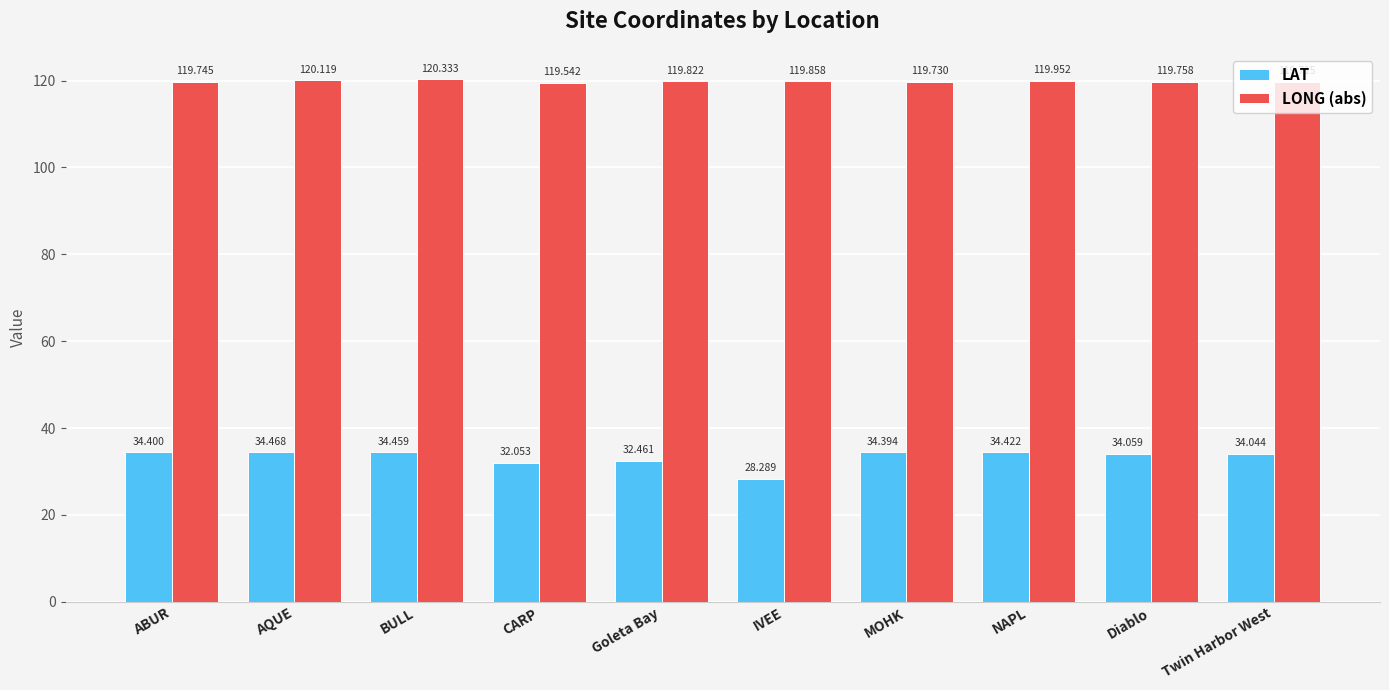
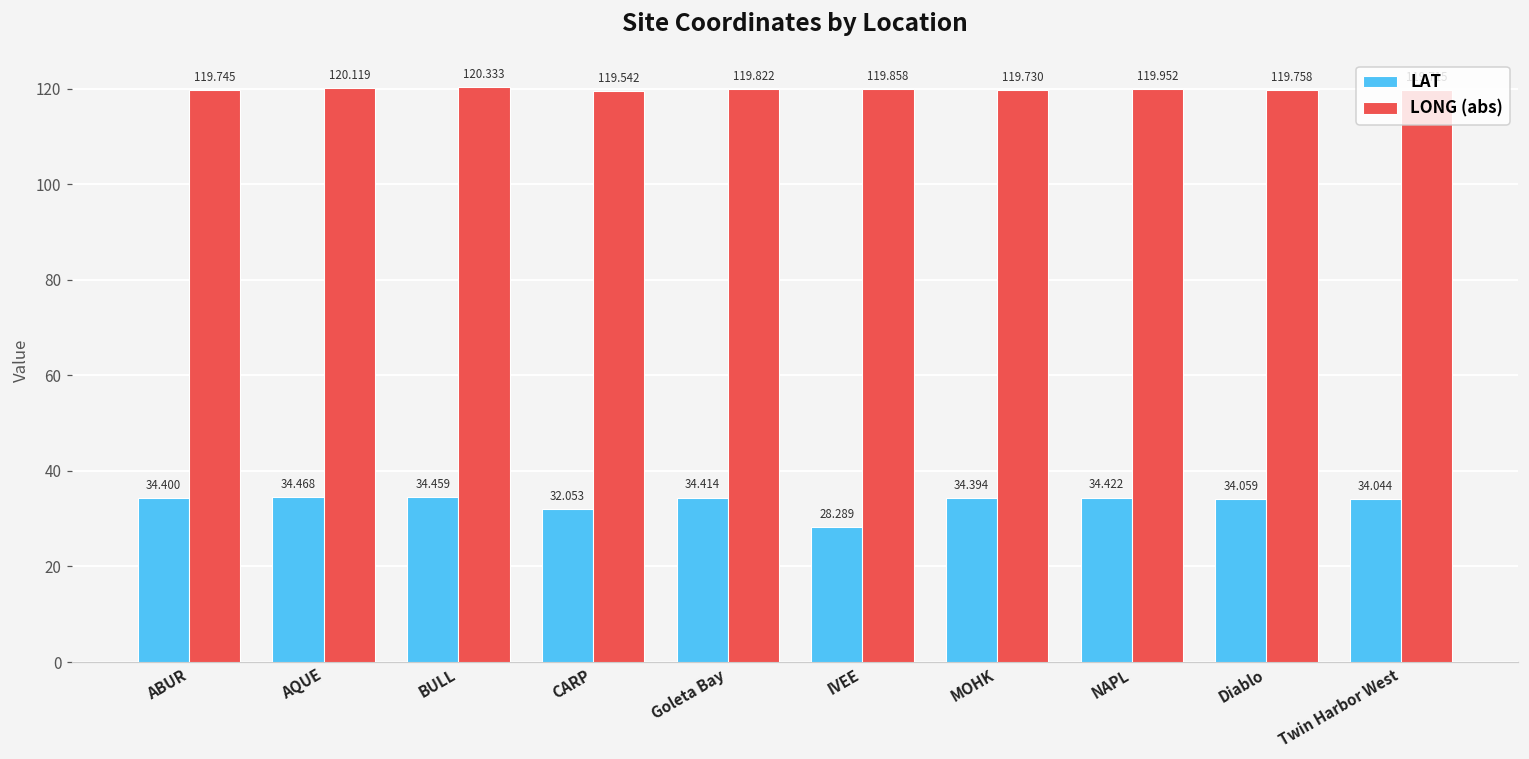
LAT, Goleta Bay: 32.461 -> 34.414
